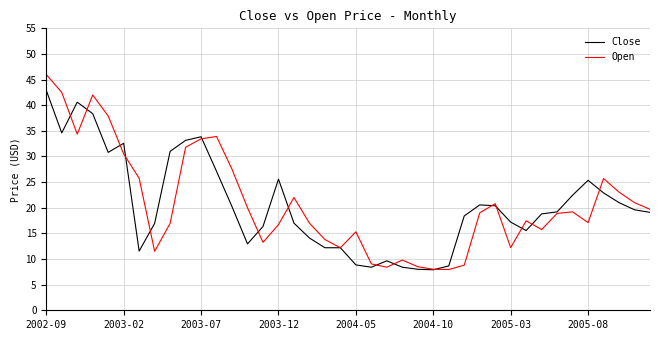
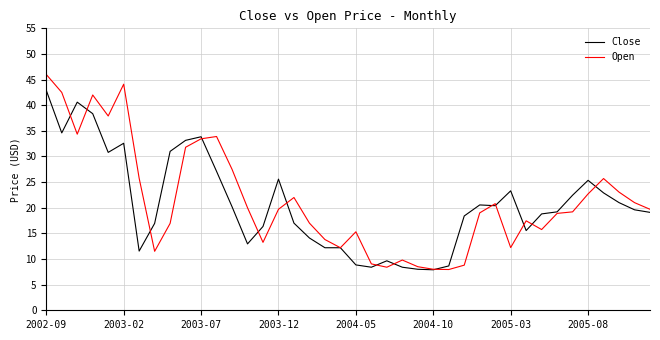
Open, 2003-02: 31 -> 44
Open, 2003-12: 17 -> 20
Close, 2005-03: 17 -> 23
Open, 2005-08: 17 -> 23
